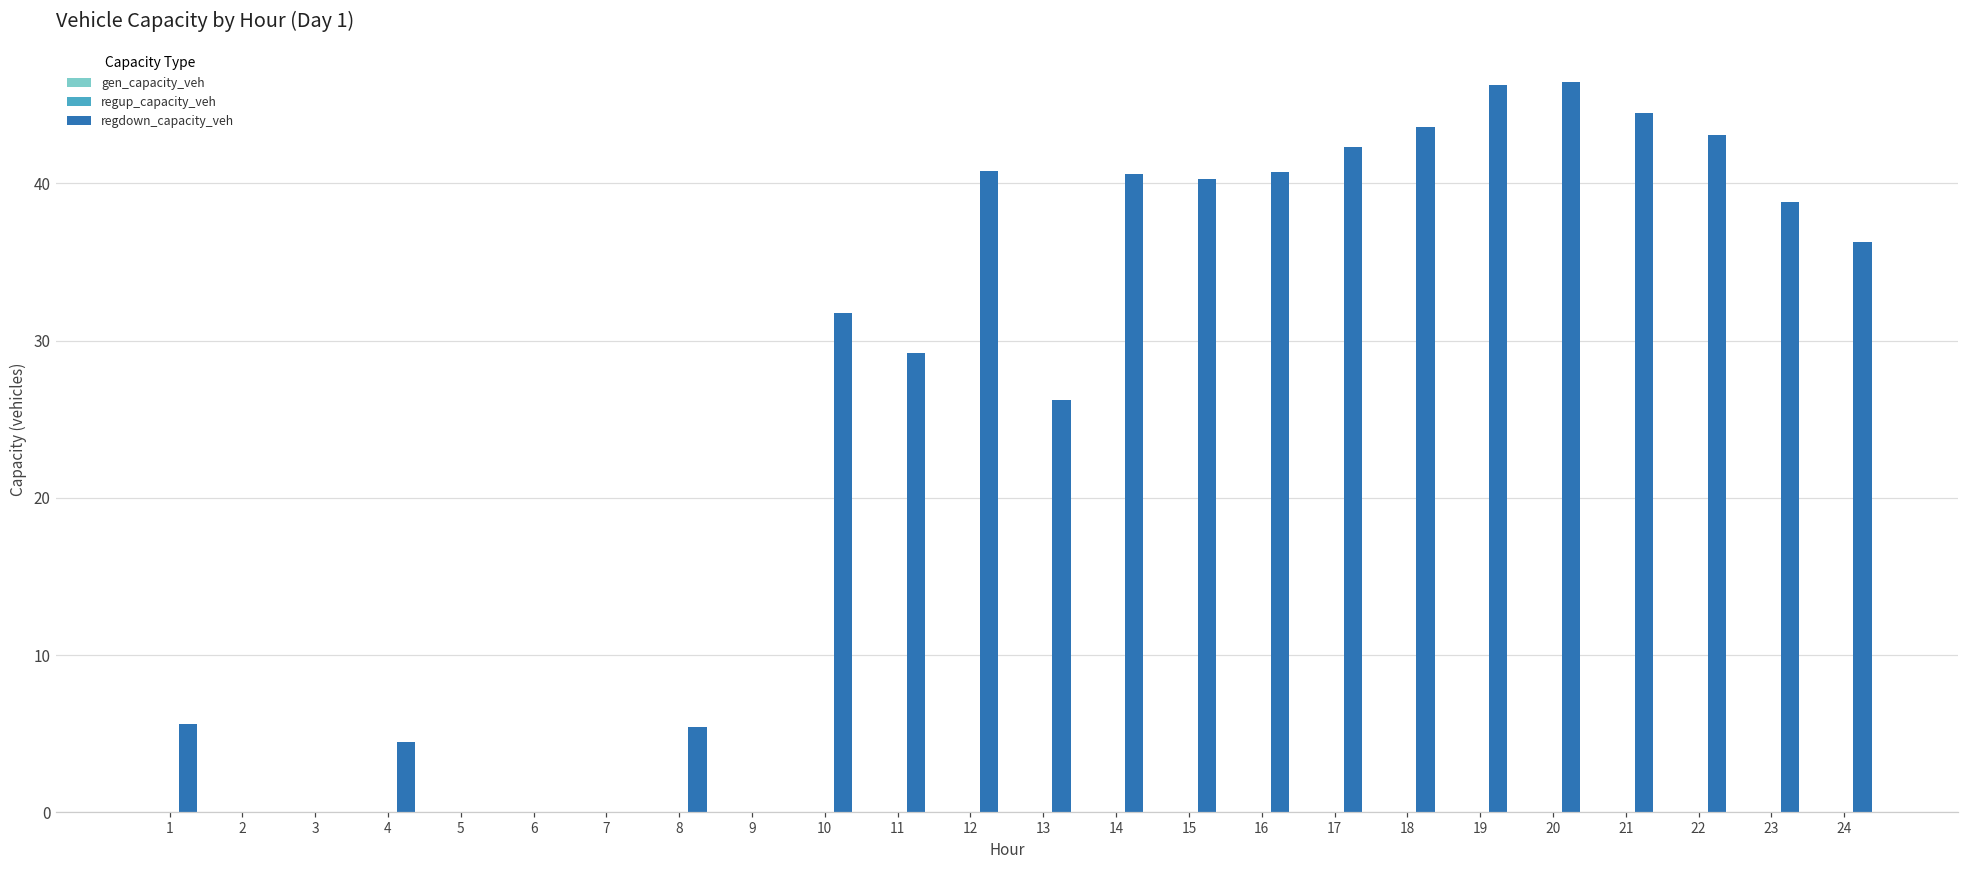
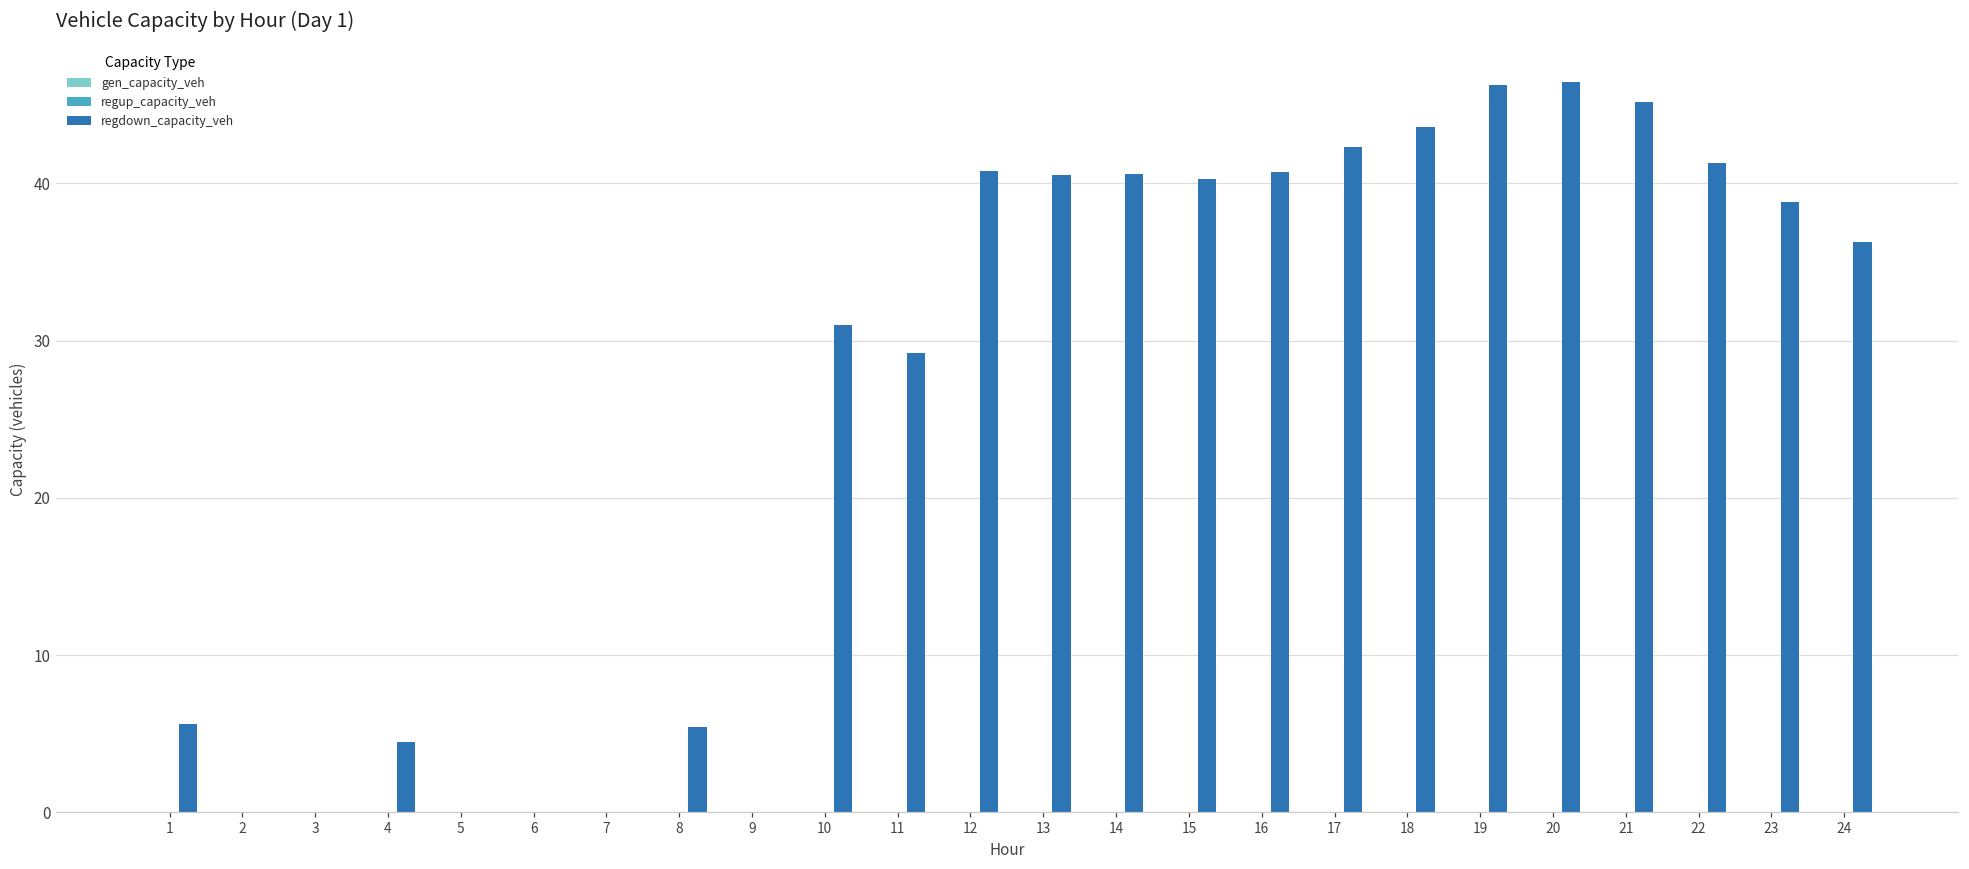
regdown_capacity_veh, 10: 31.8 -> 31.0
regdown_capacity_veh, 13: 26.2 -> 40.5
regdown_capacity_veh, 21: 44.5 -> 45.2
regdown_capacity_veh, 22: 43.1 -> 41.3
